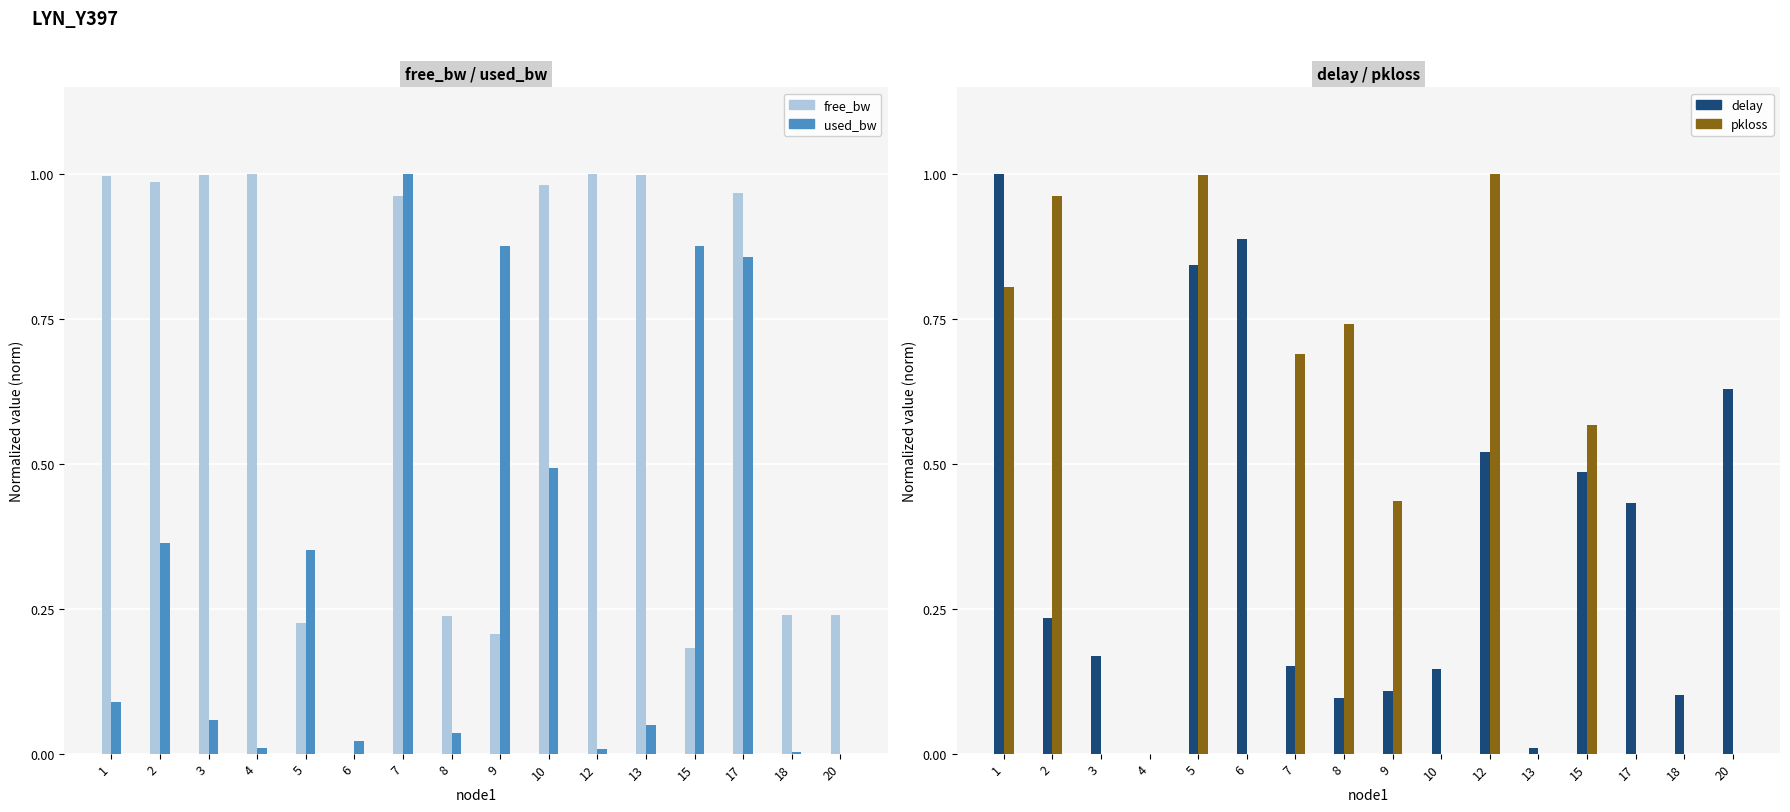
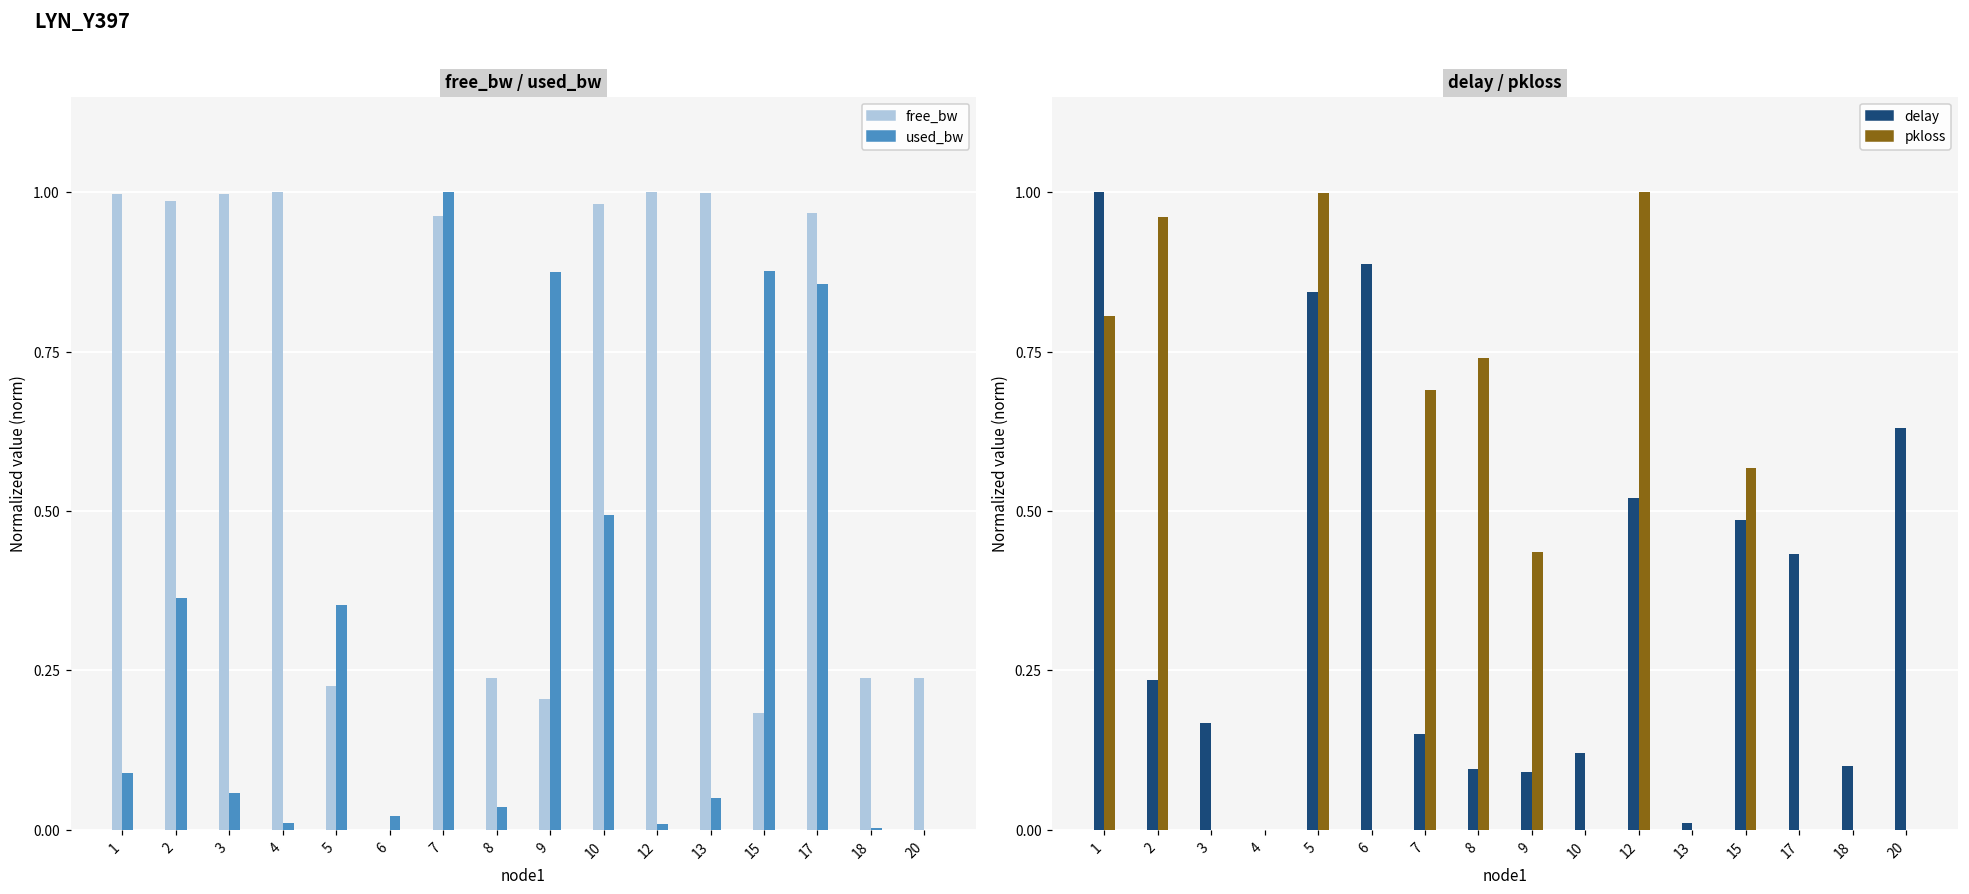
delay / pkloss, delay, 9: 0.11 -> 0.09
delay / pkloss, delay, 10: 0.15 -> 0.12
